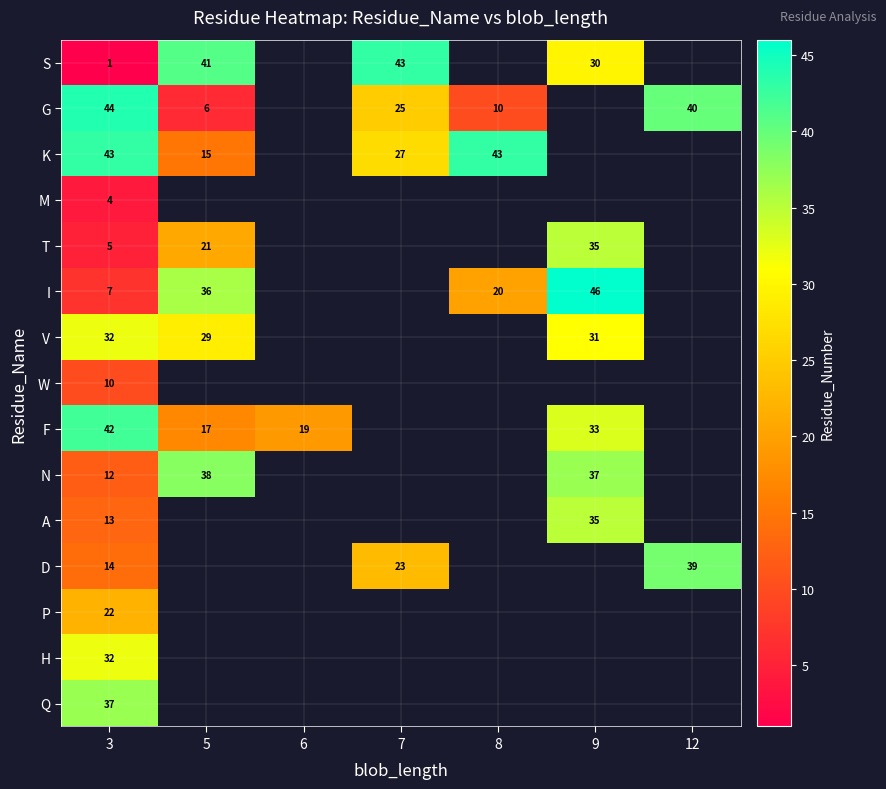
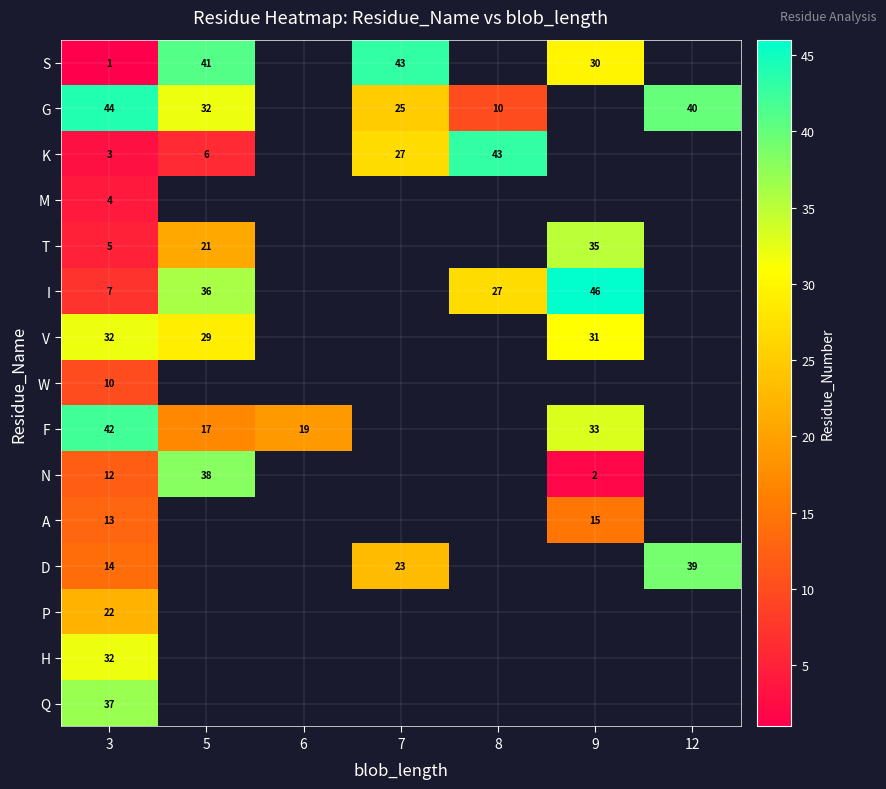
G, 5: 6 -> 32
K, 3: 43 -> 3
K, 5: 15 -> 6
I, 8: 20 -> 27
N, 9: 37 -> 2
A, 9: 35 -> 15
